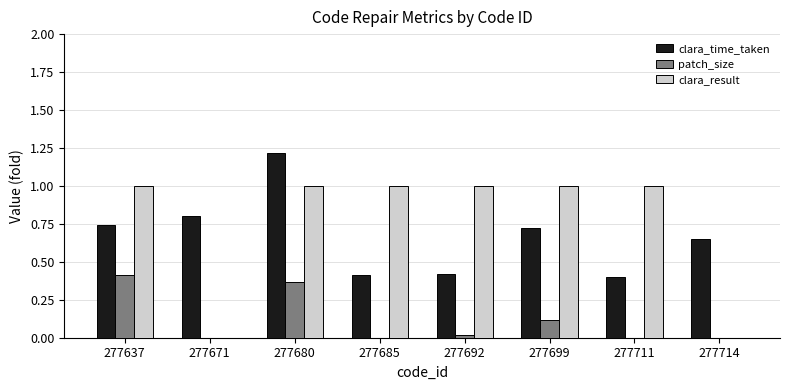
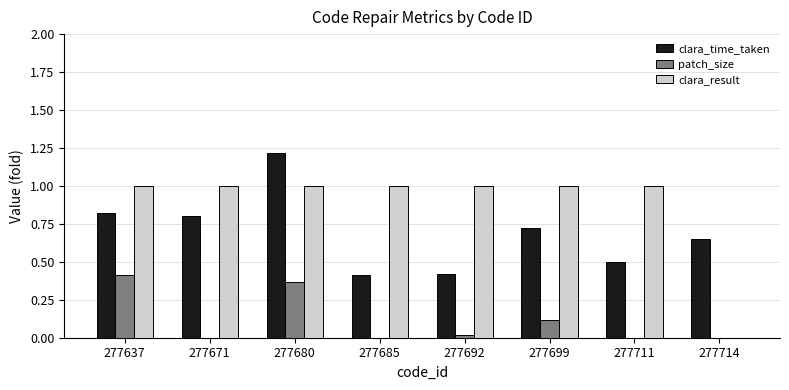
clara_time_taken, 277637: 0.74 -> 0.82
clara_result, 277671: 0 -> 1
clara_time_taken, 277711: 0.4 -> 0.5
